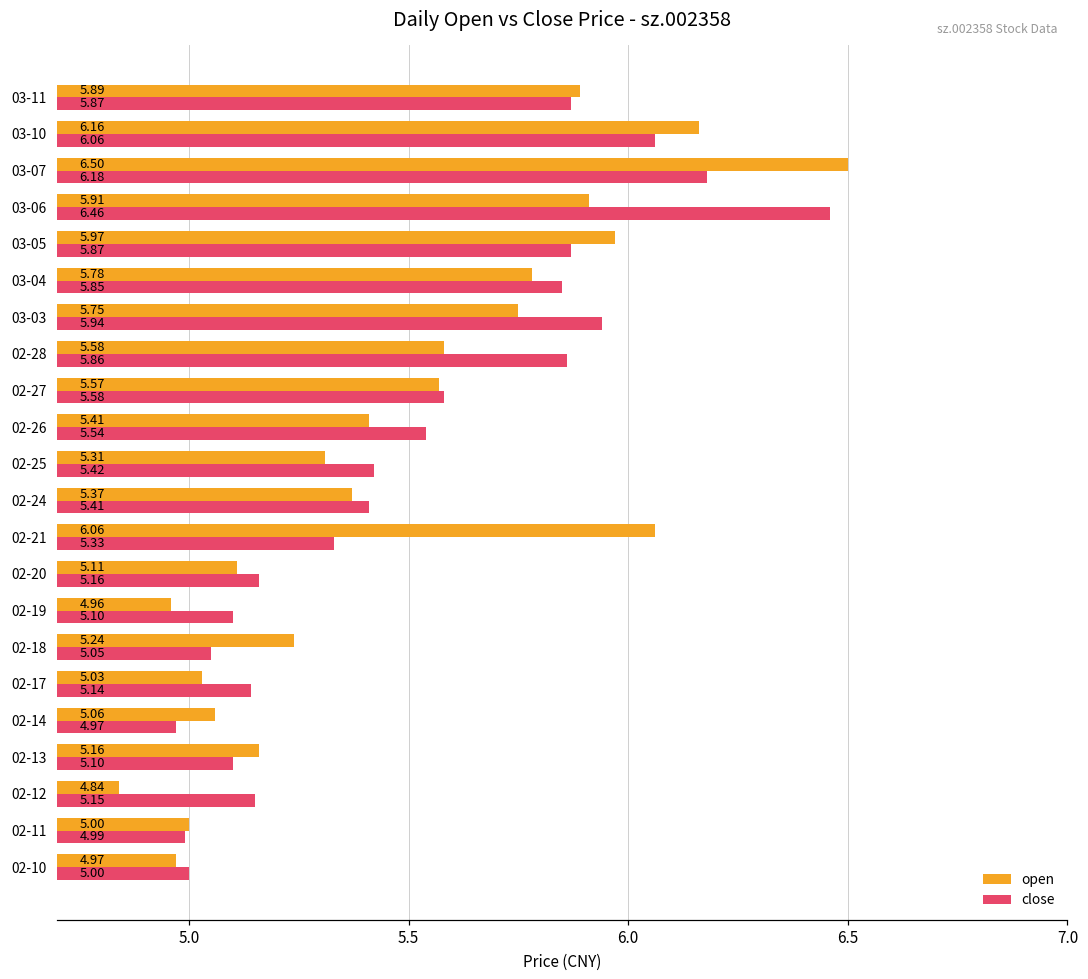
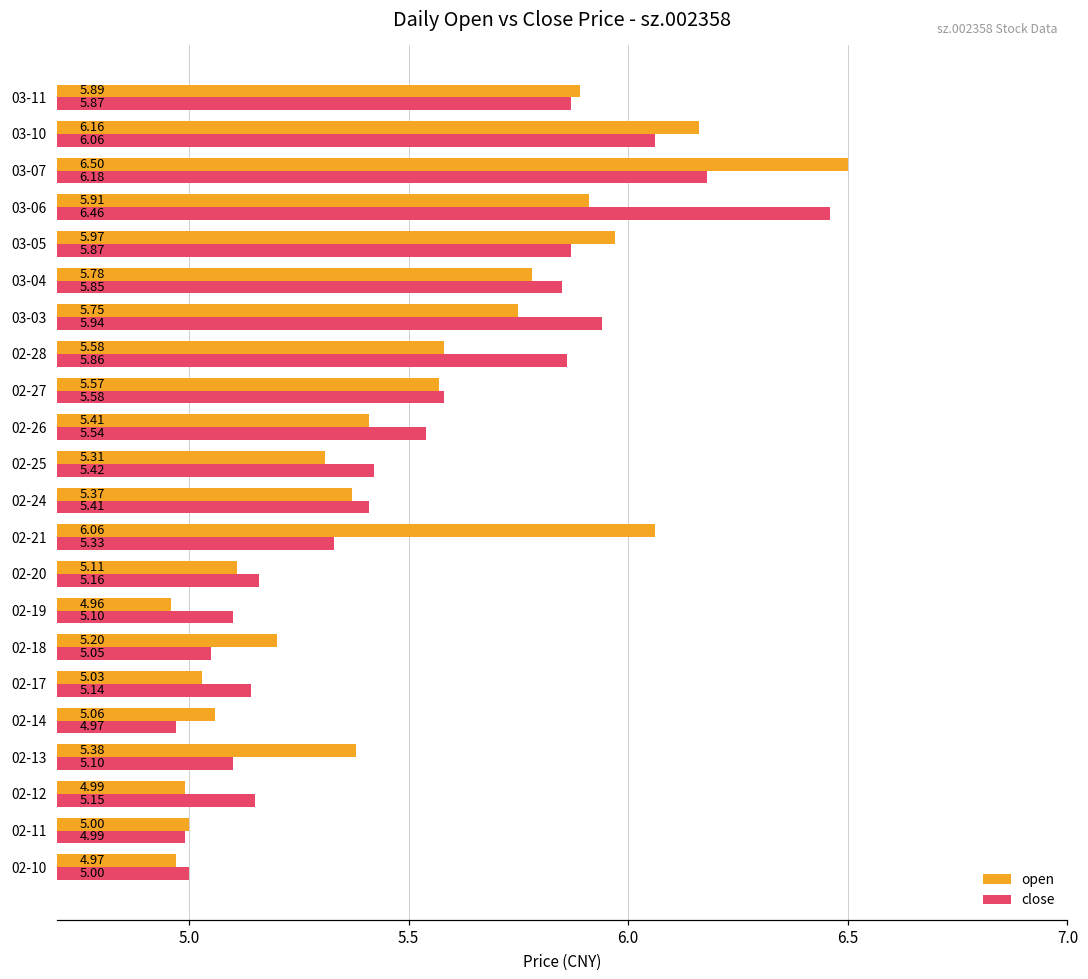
open, 02-18: 5.24 -> 5.20
open, 02-13: 5.16 -> 5.38
open, 02-12: 4.84 -> 4.99
